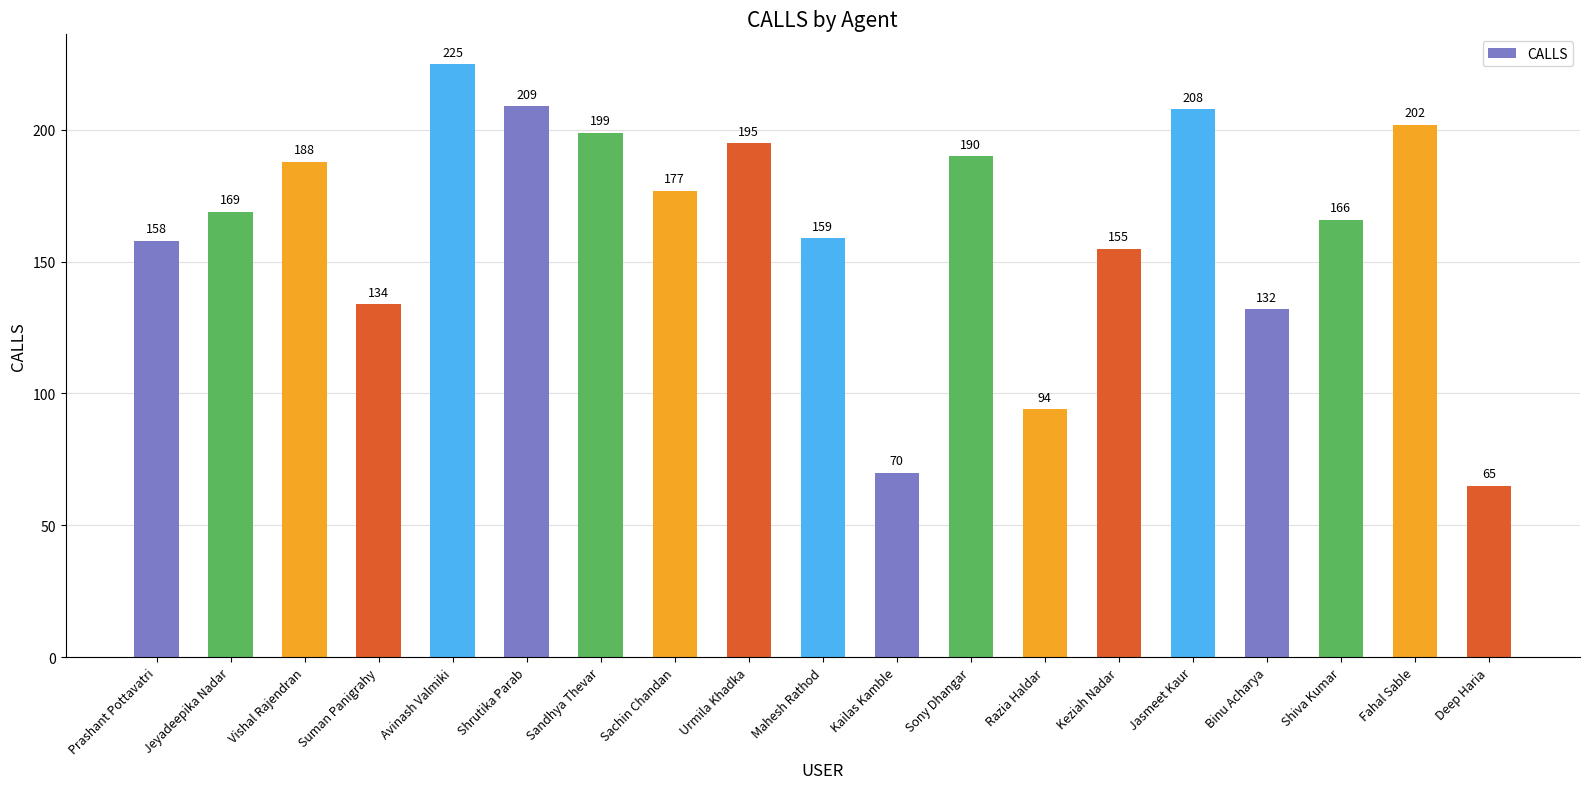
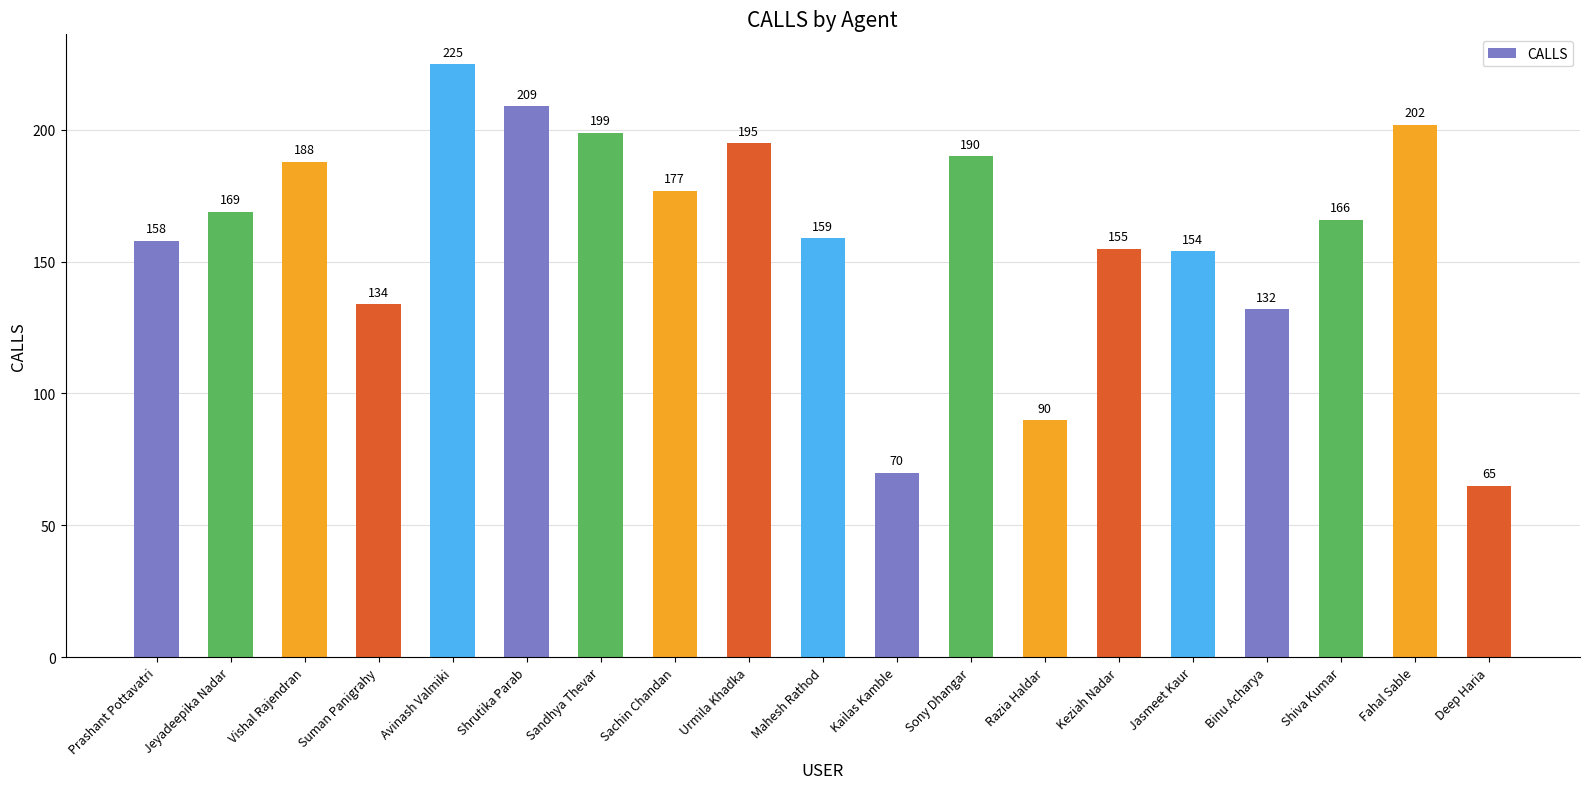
Razia Haldar: 94 -> 90
Jasmeet Kaur: 208 -> 154
